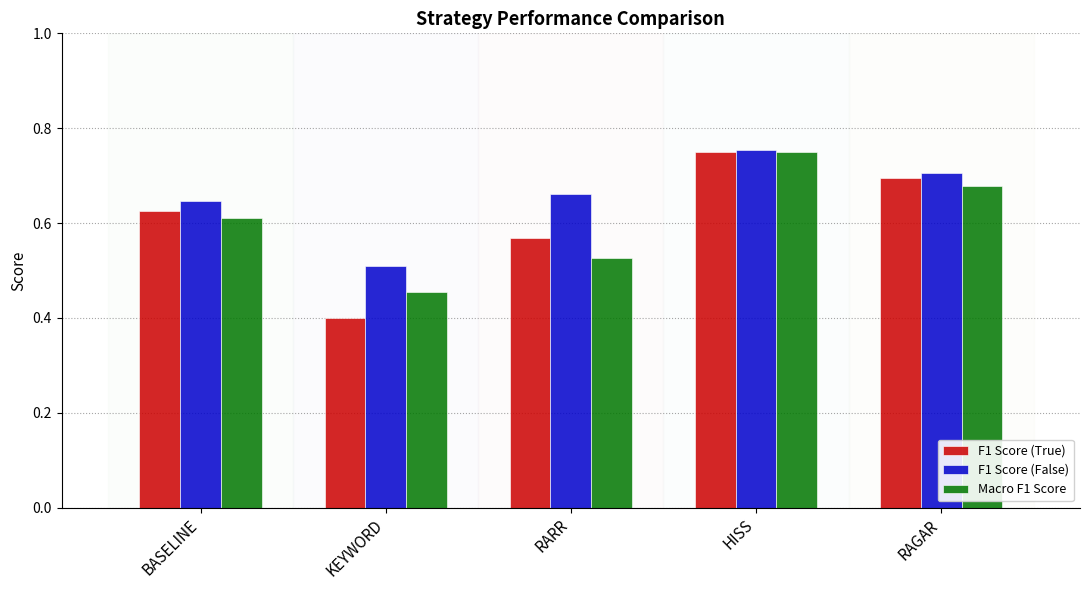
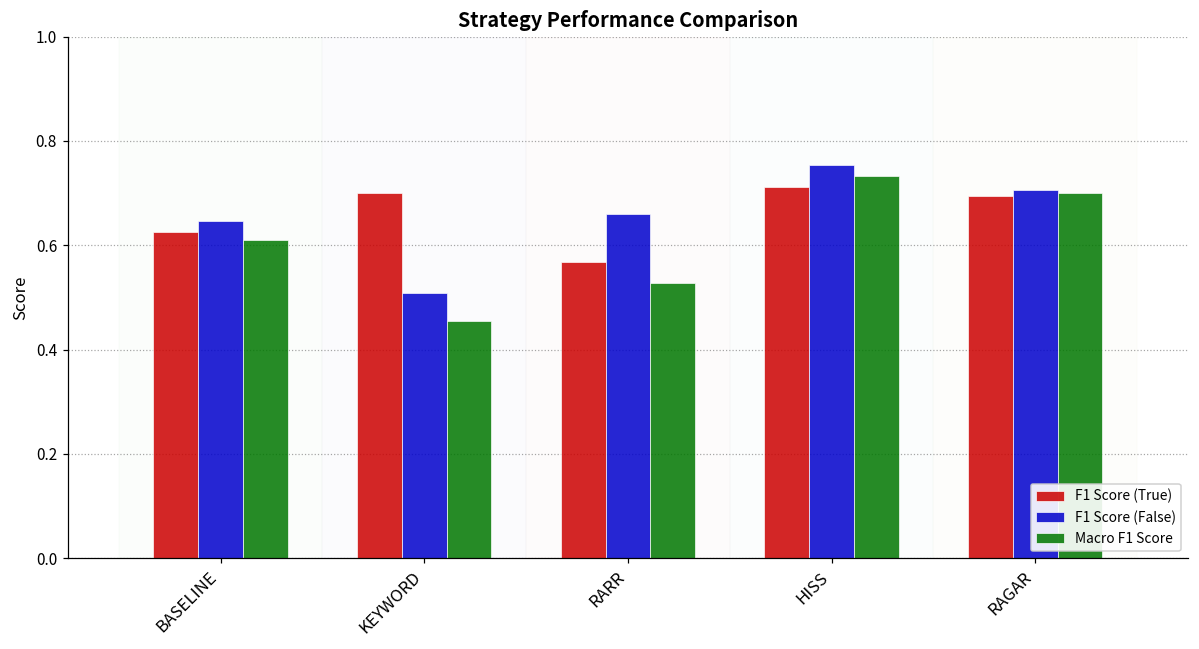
F1 Score (True), KEYWORD: 0.4 -> 0.7
F1 Score (True), HISS: 0.75 -> 0.71
Macro F1 Score, HISS: 0.75 -> 0.73
Macro F1 Score, RAGAR: 0.68 -> 0.70
